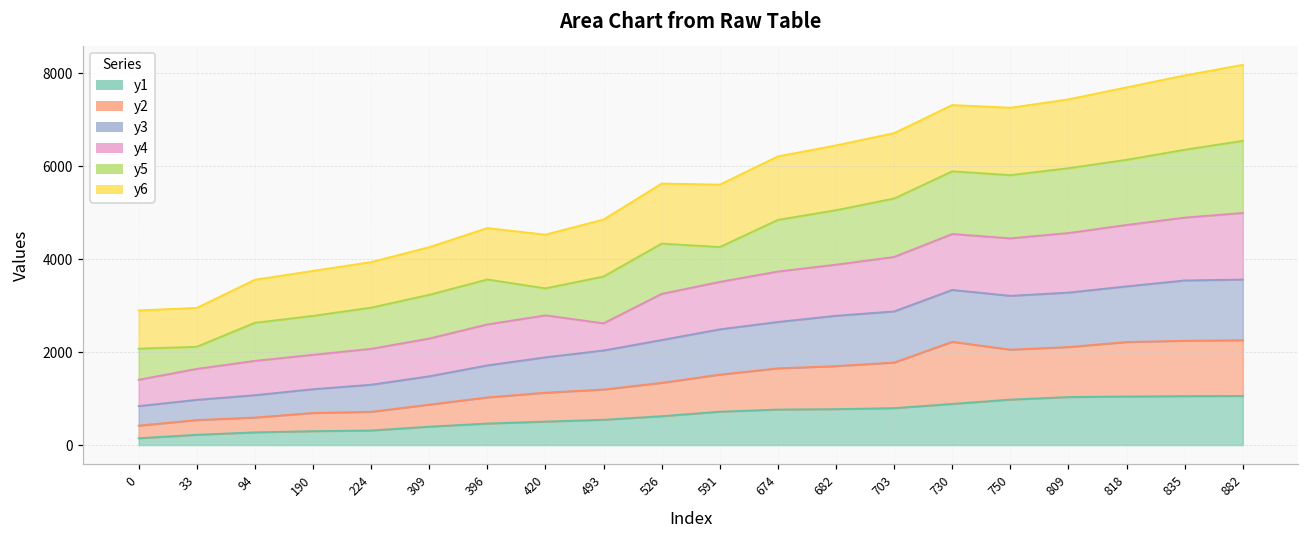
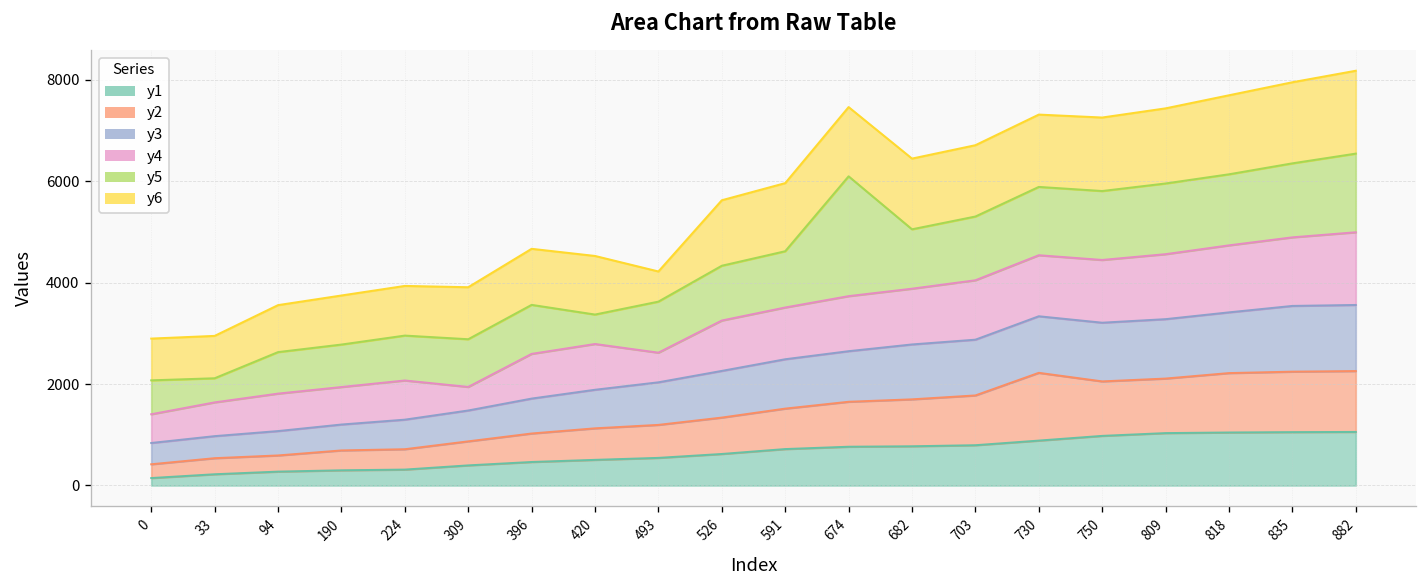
y4, 309: 800 -> 500
y6, 493: 1200 -> 600
y5, 591: 800 -> 1100
y5, 674: 1100 -> 2400
